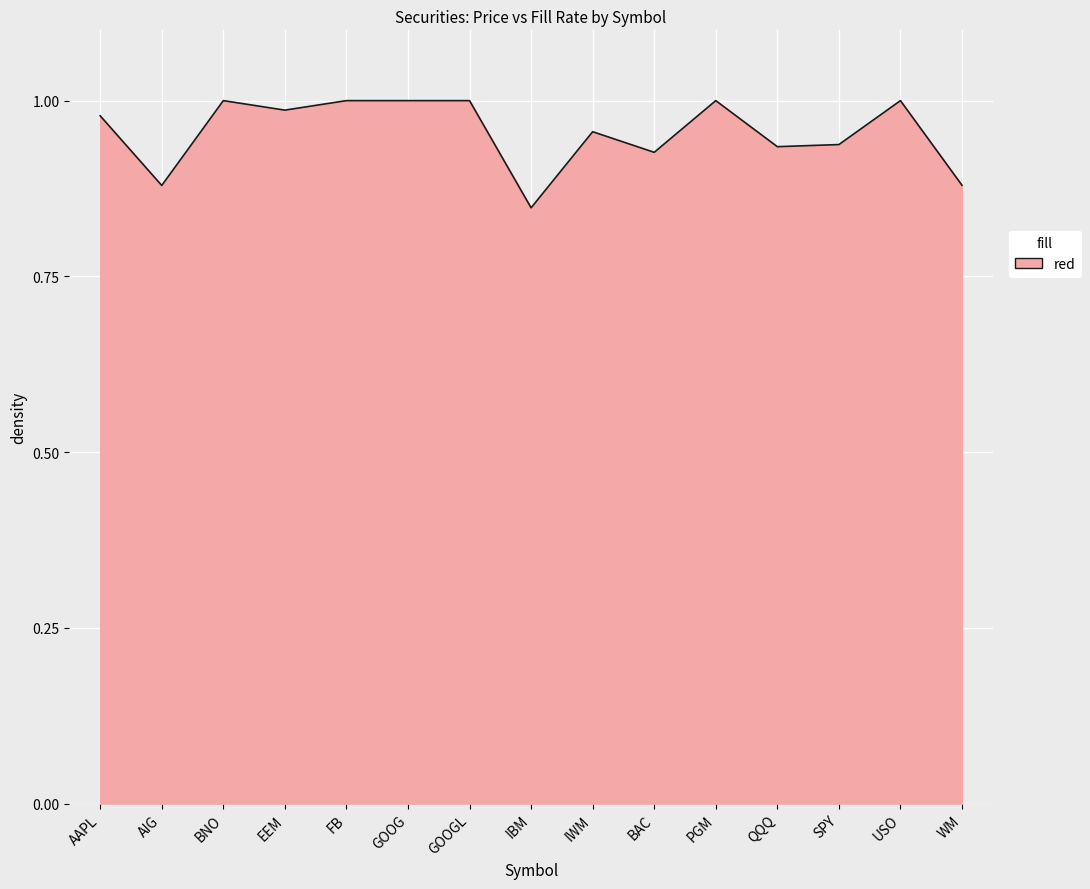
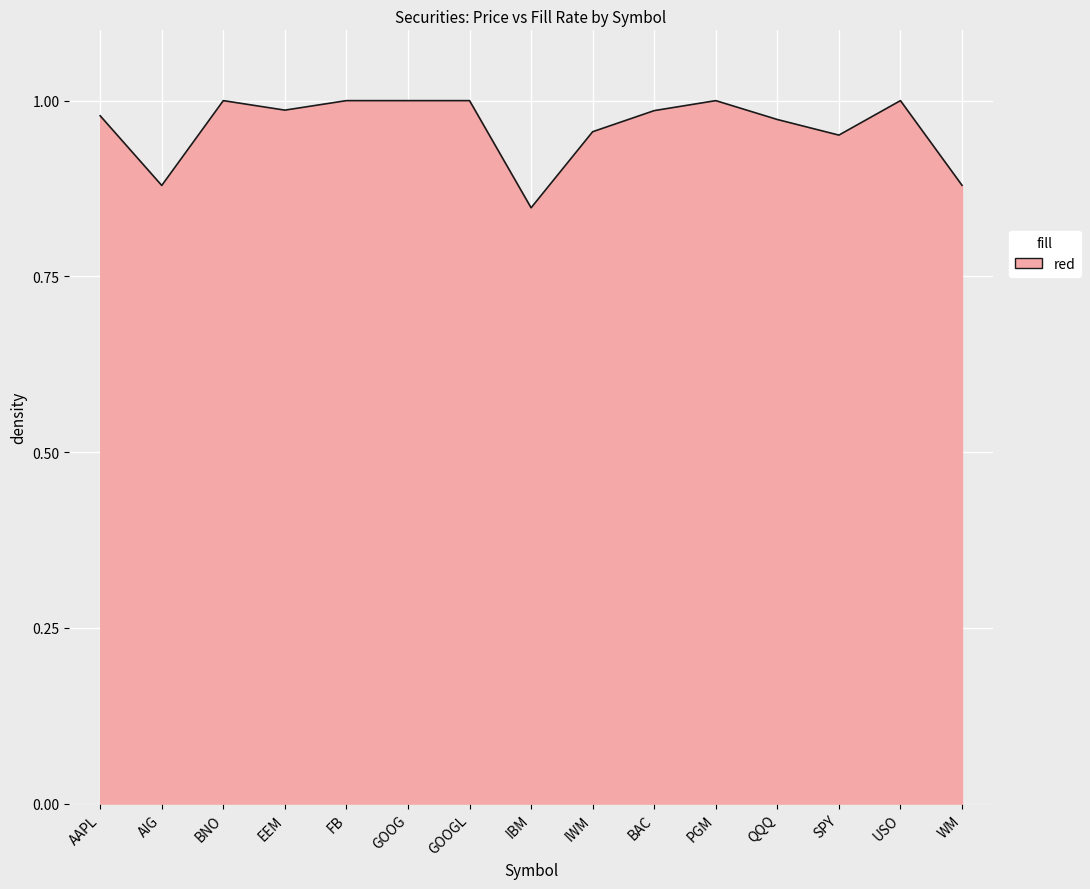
BAC: 0.93 -> 0.99
QQQ: 0.93 -> 0.97
SPY: 0.94 -> 0.95
